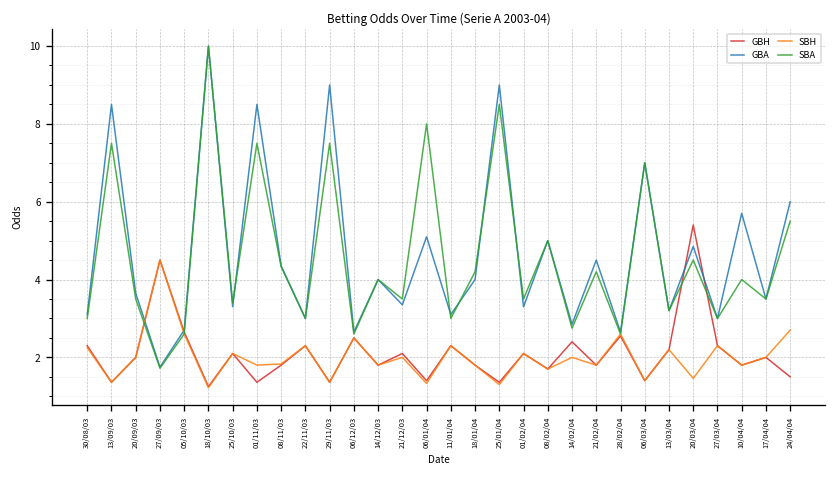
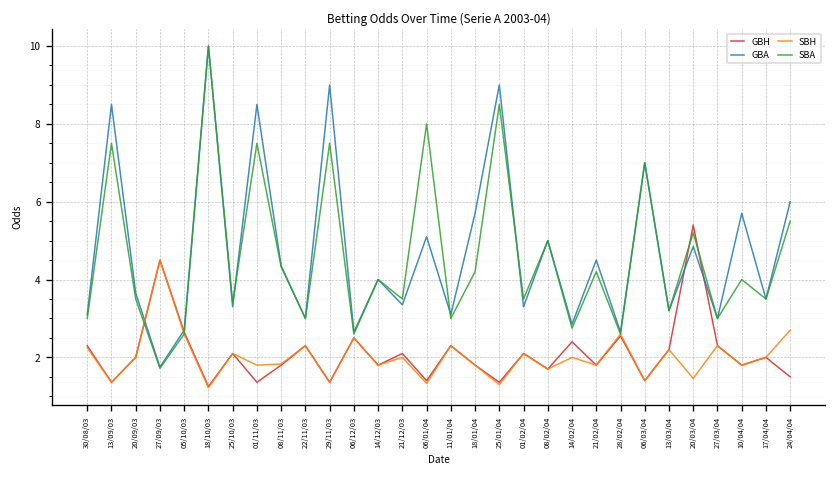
GBA, 18/01/04: 4.0 -> 5.7
SBA, 20/03/04: 4.5 -> 5.2
